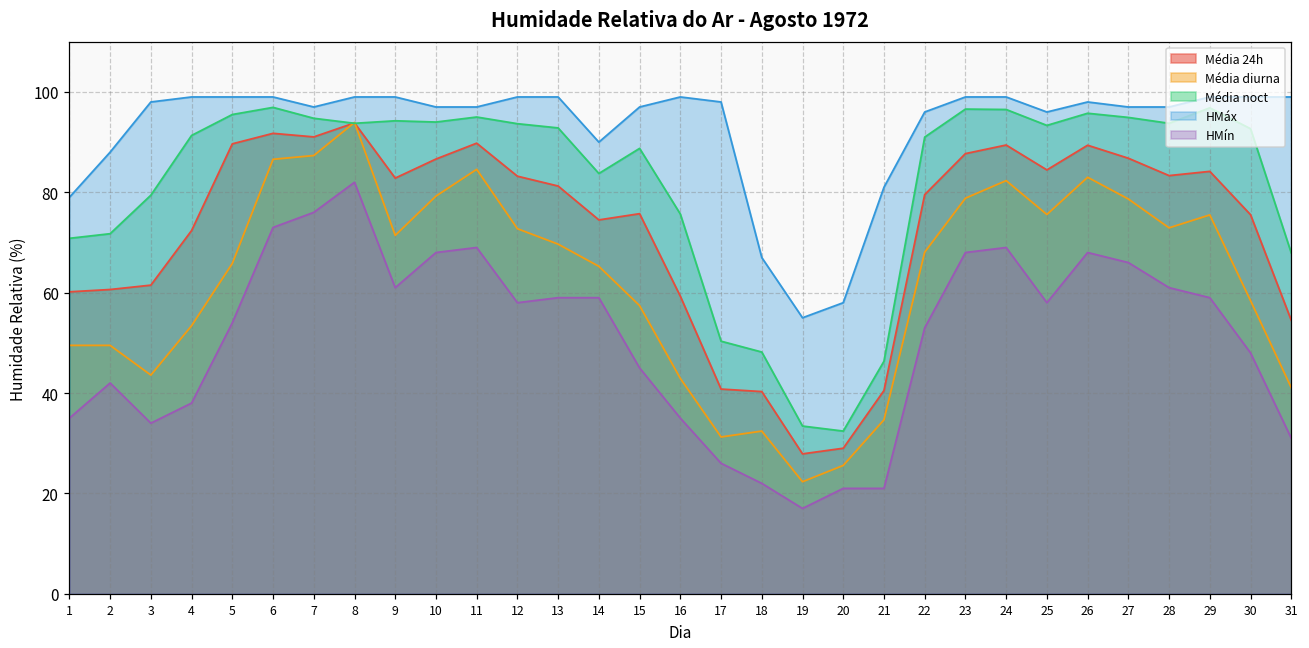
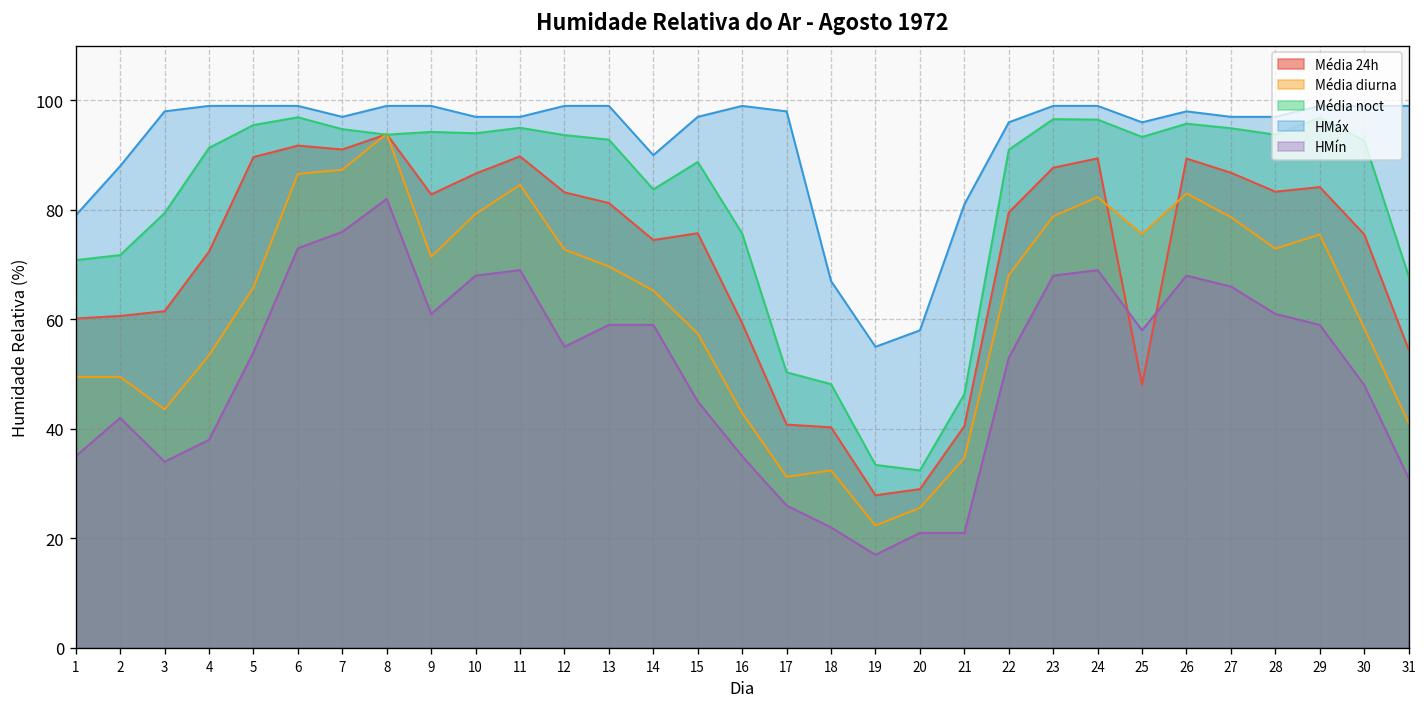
HMín, 12: 58 -> 55
Média 24h, 25: 84 -> 48
